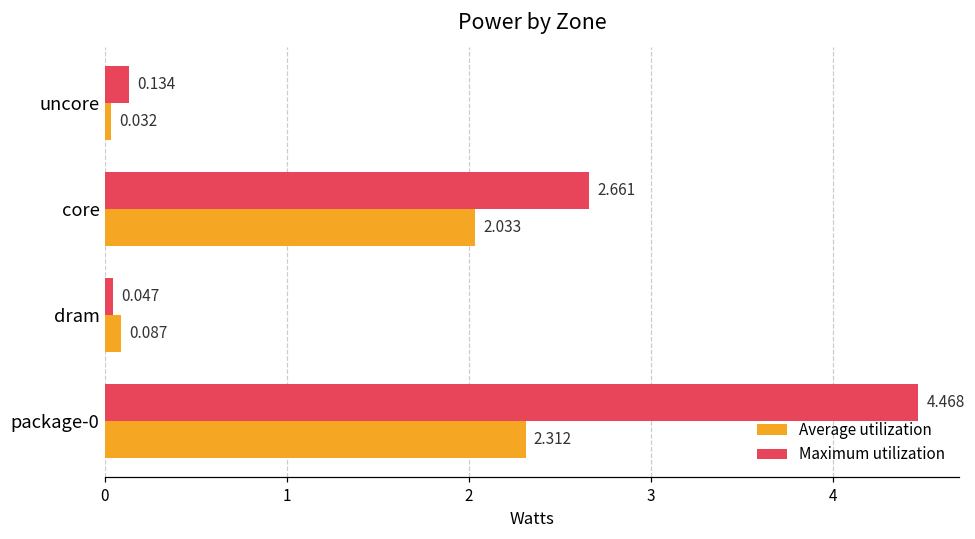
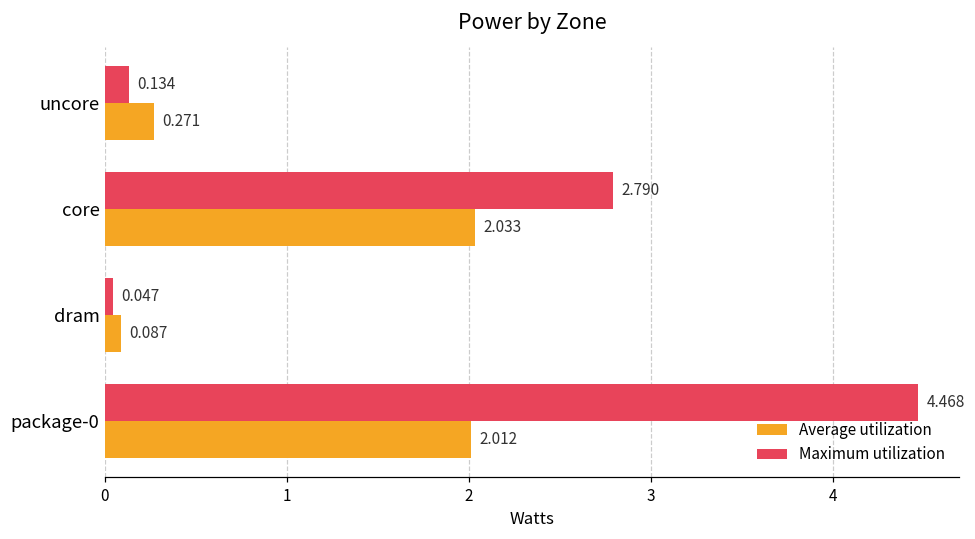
Average utilization, uncore: 0.032 -> 0.271
Maximum utilization, core: 2.661 -> 2.790
Average utilization, package-0: 2.312 -> 2.012
